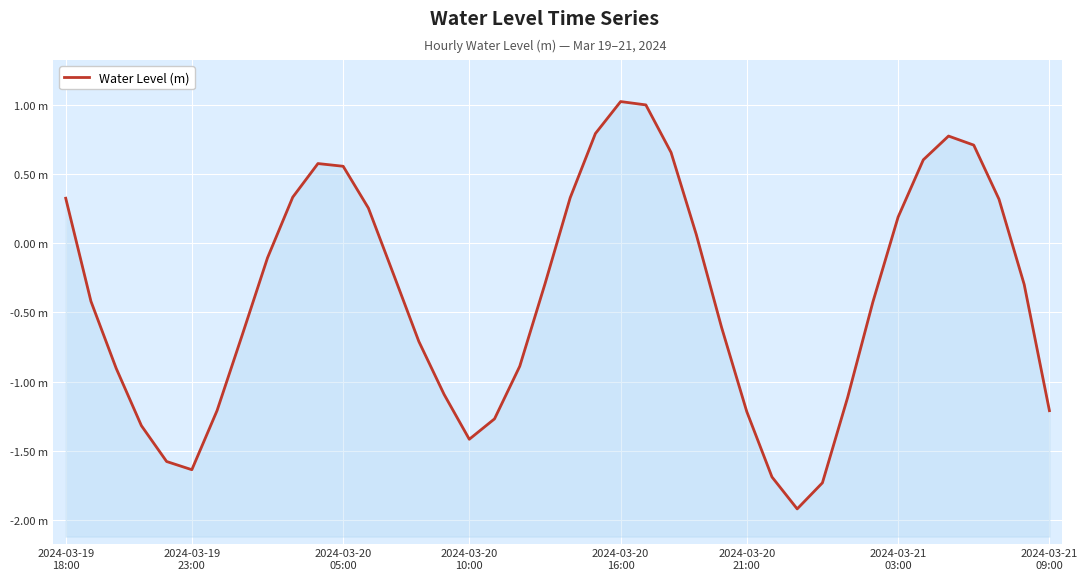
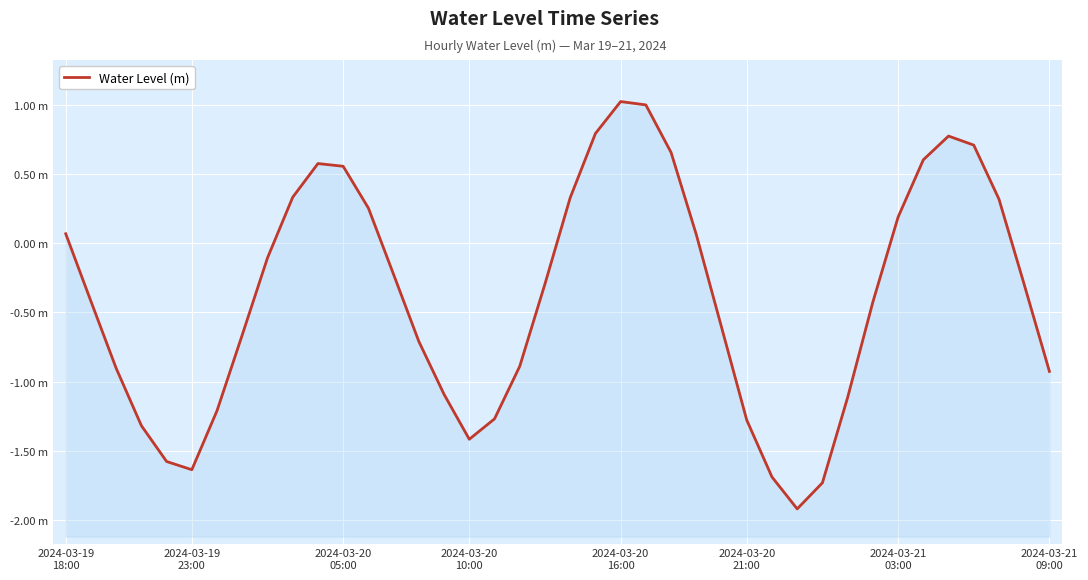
2024-03-19 18:00: 0.32 m -> 0.07 m
2024-03-20 21:00: -1.22 m -> -1.28 m
2024-03-21 09:00: -1.21 m -> -0.93 m
